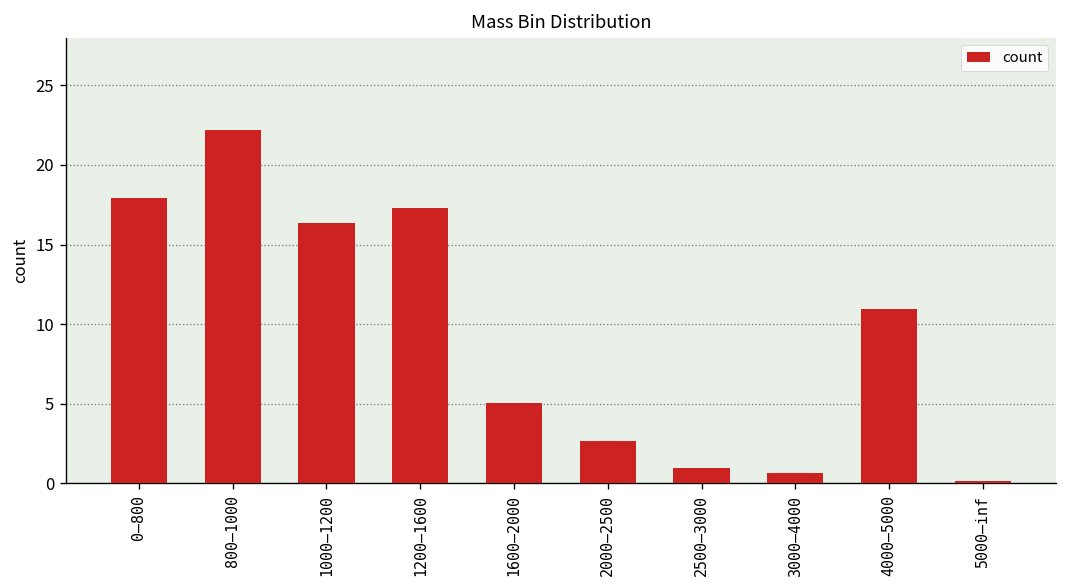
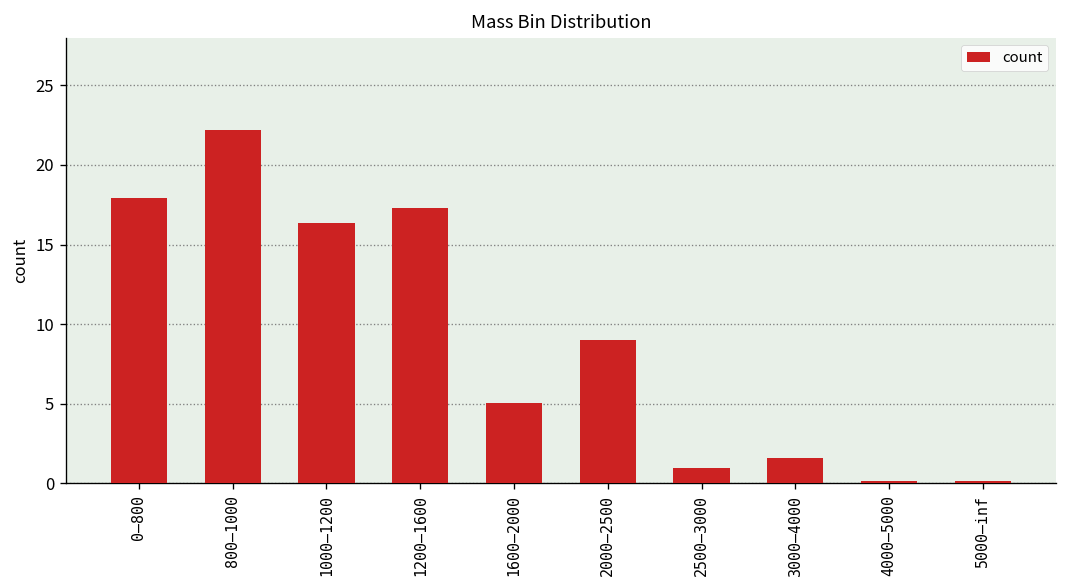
2000–2500: 2.7 -> 9.0
3000–4000: 0.7 -> 1.6
4000–5000: 10.9 -> 0.1
